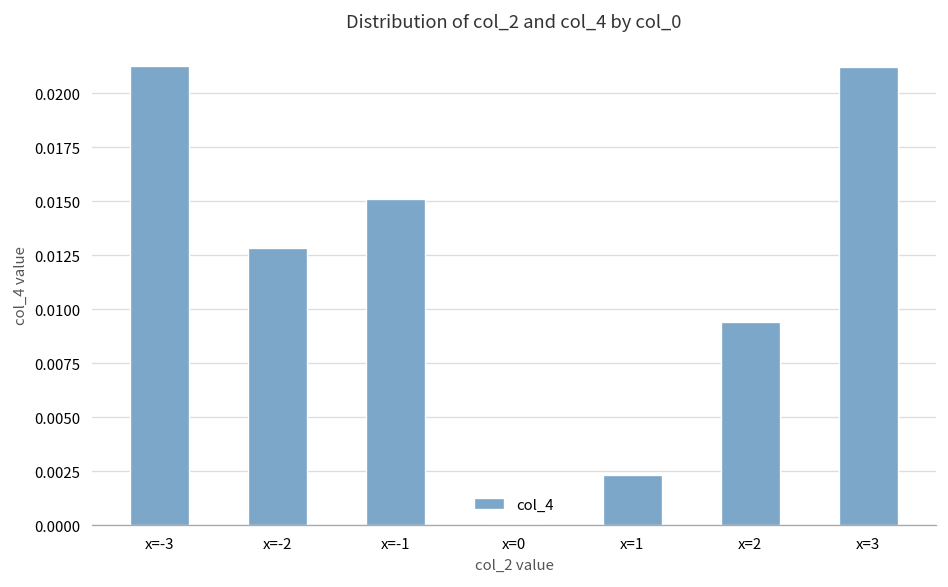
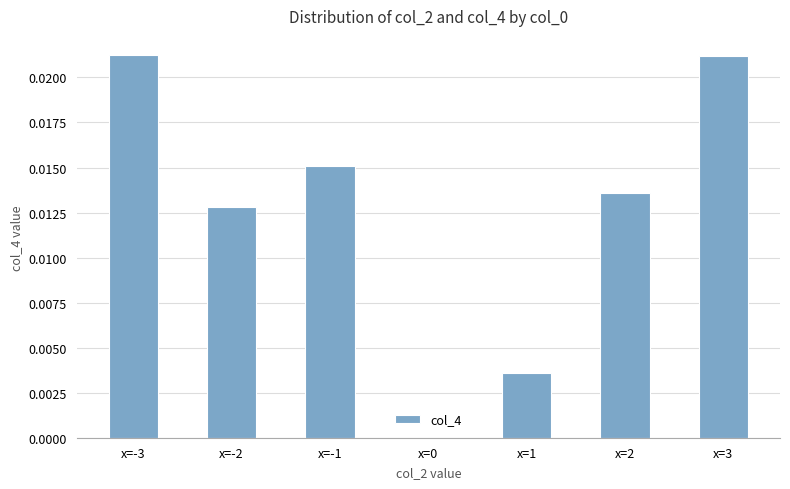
x=1: 0.0024 -> 0.0036
x=2: 0.0094 -> 0.0136
